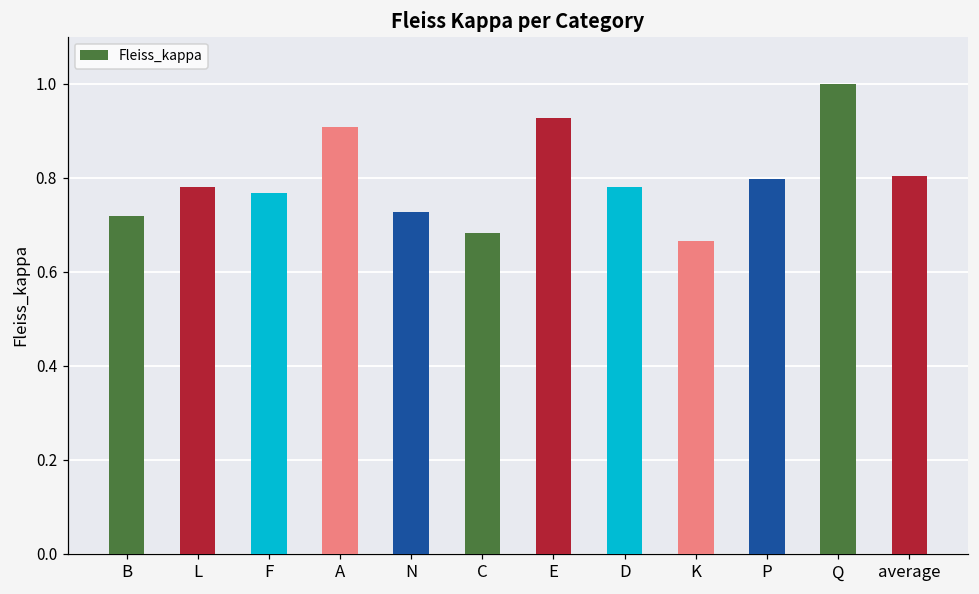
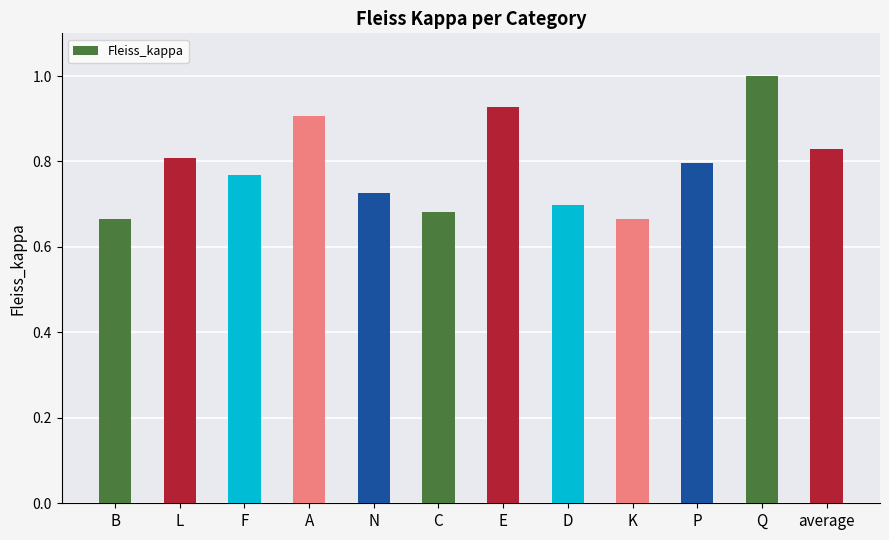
B: 0.72 -> 0.67
L: 0.78 -> 0.81
D: 0.78 -> 0.70
average: 0.80 -> 0.83
